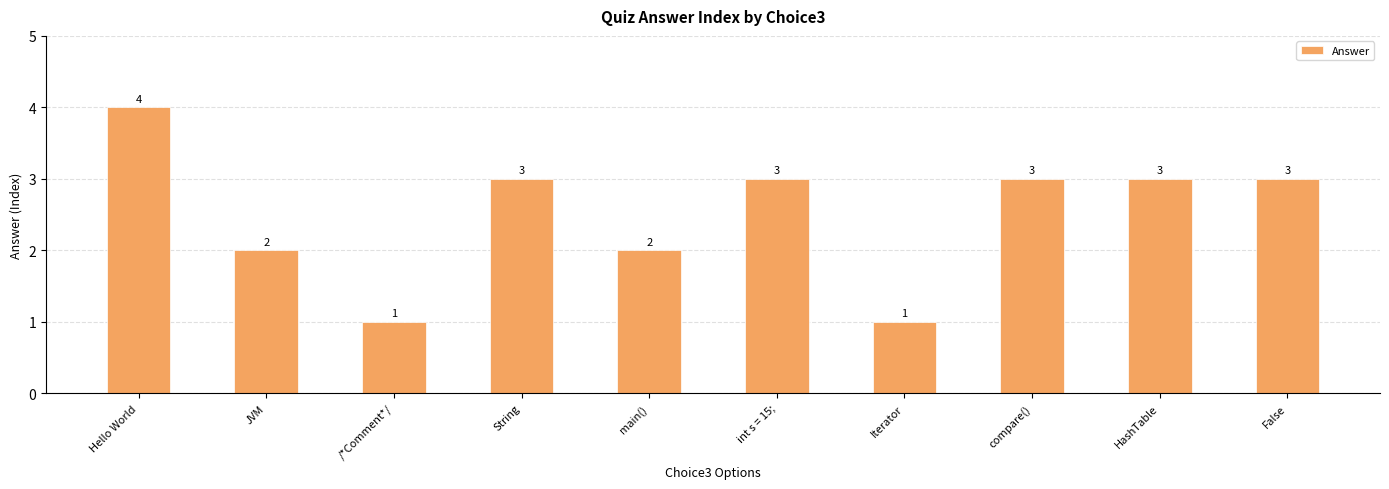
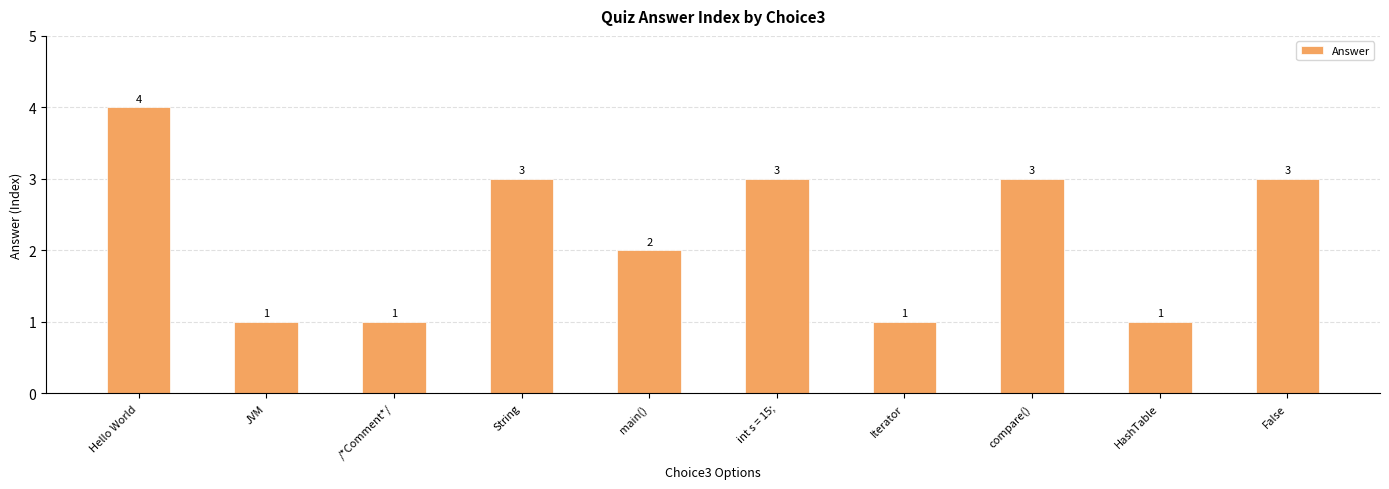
JVM: 2 -> 1
HashTable: 3 -> 1
